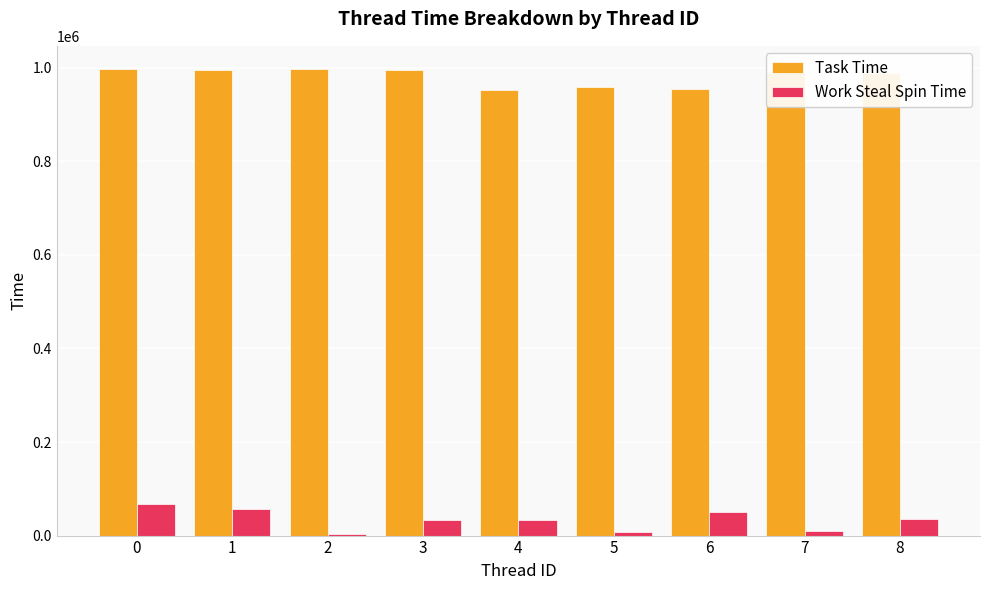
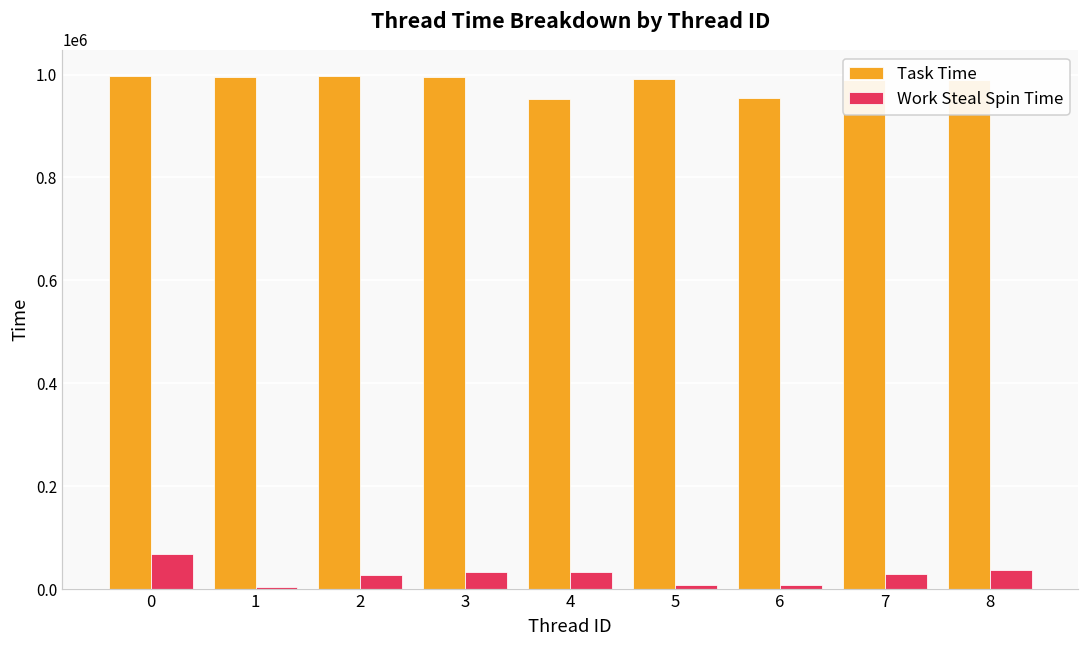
Work Steal Spin Time, 1: 60000 -> 0
Work Steal Spin Time, 2: 0 -> 30000
Task Time, 5: 960000 -> 990000
Work Steal Spin Time, 6: 50000 -> 10000
Work Steal Spin Time, 7: 10000 -> 30000
